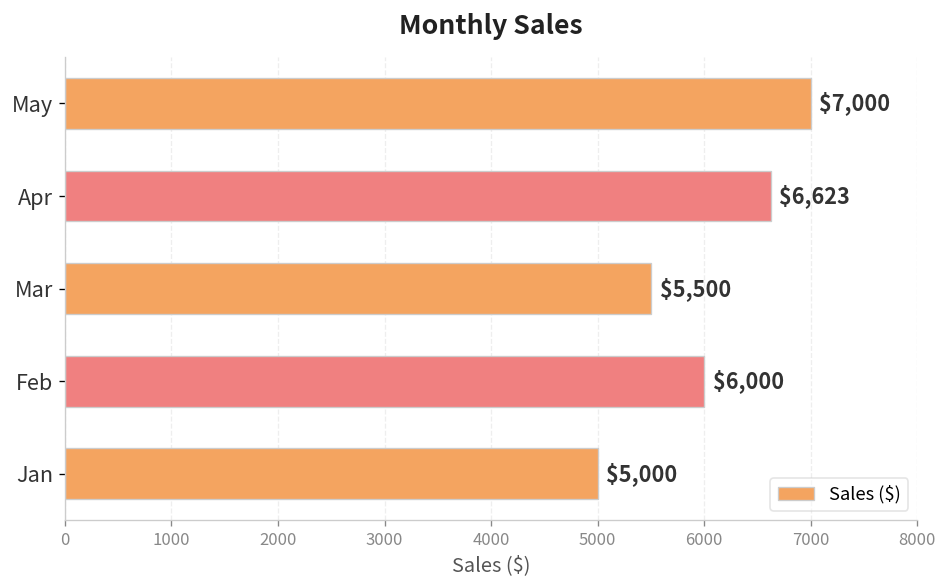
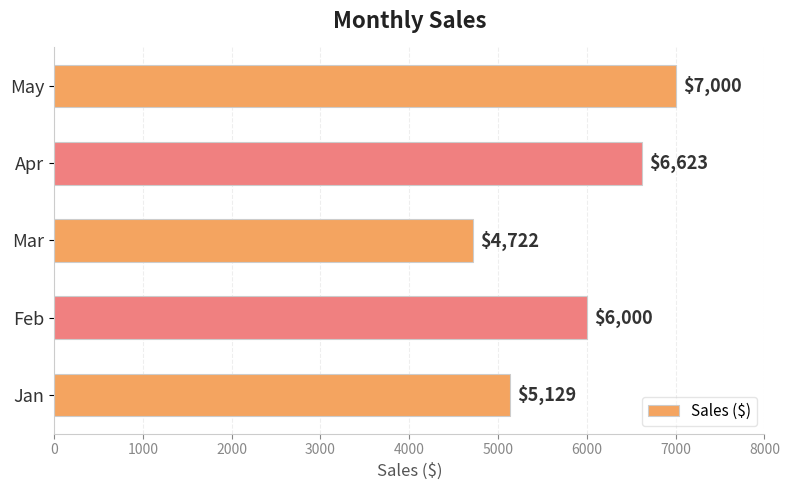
Mar: $5,500 -> $4,722
Jan: $5,000 -> $5,129
